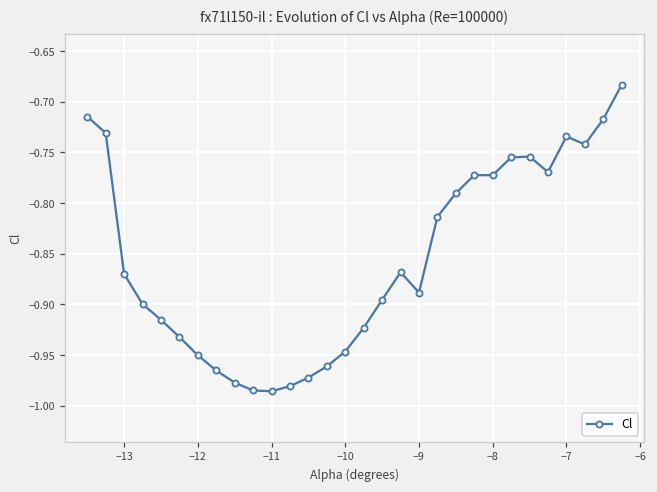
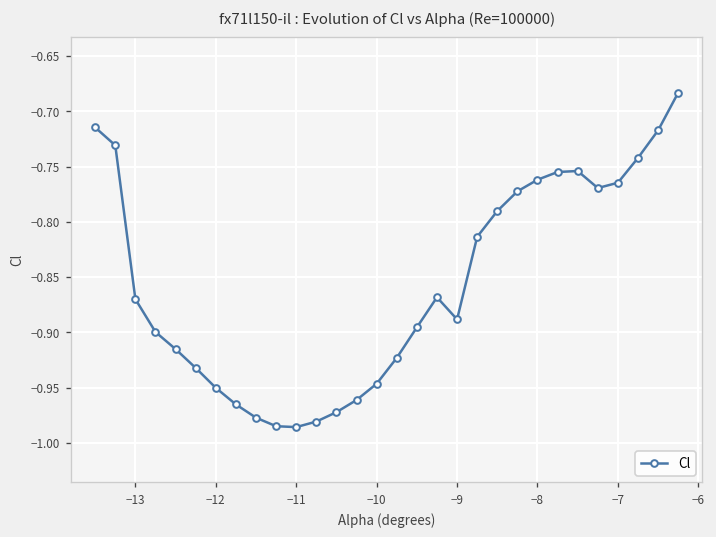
−8: -0.77 -> -0.76
−7: -0.73 -> -0.76
